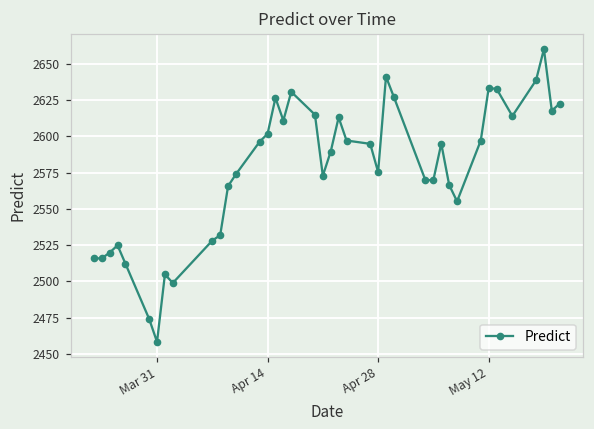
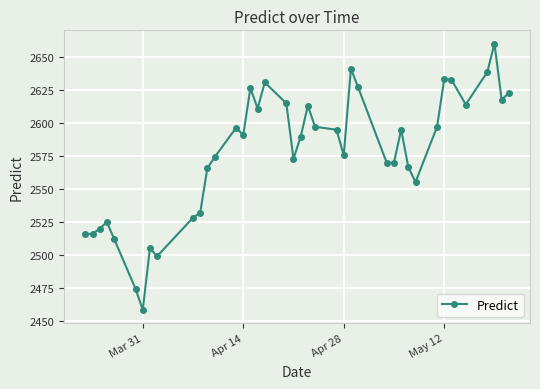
Apr 14: 2602 -> 2591
